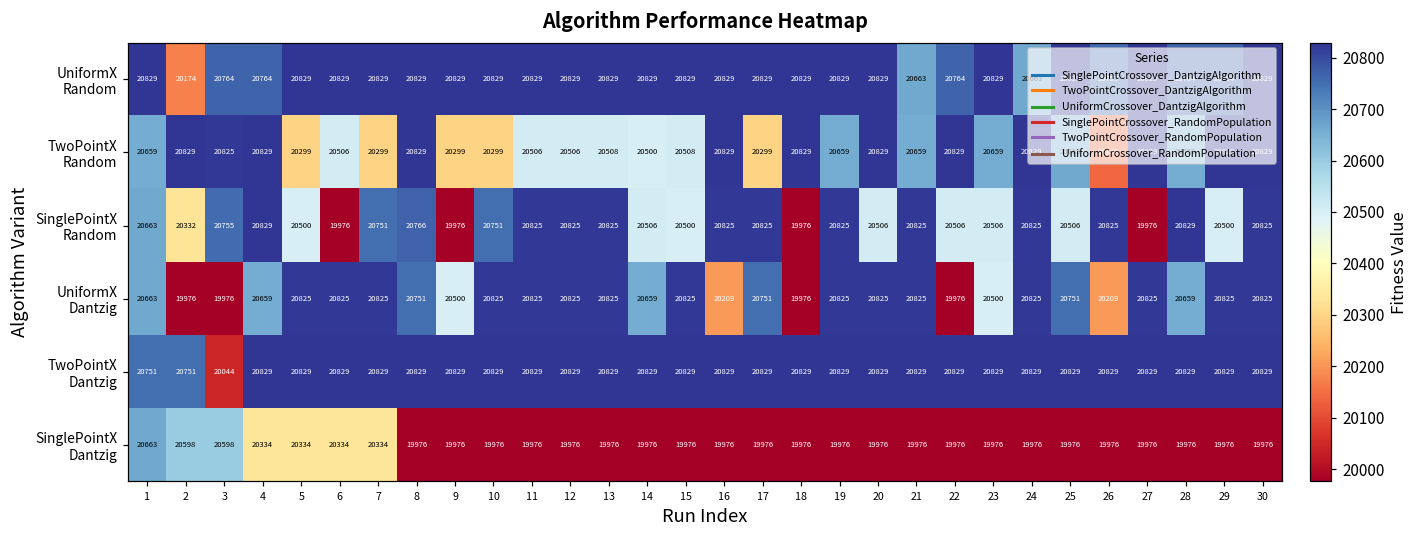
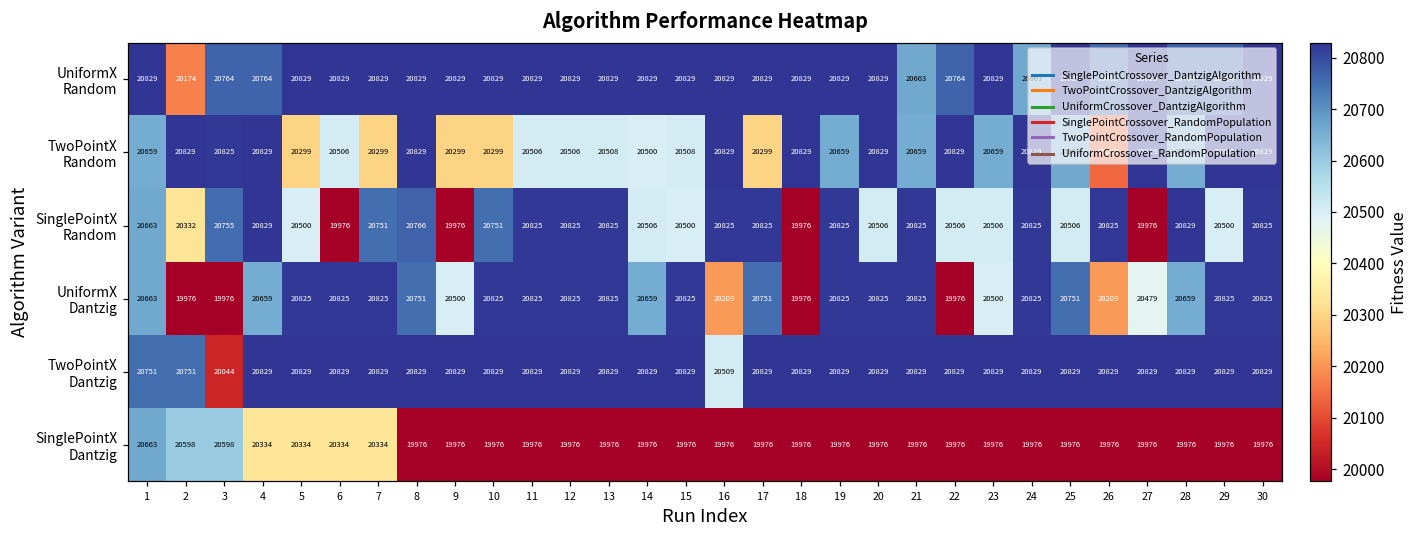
UniformX Dantzig, 27: 20825 -> 20479
TwoPointX Dantzig, 16: 20829 -> 20509
